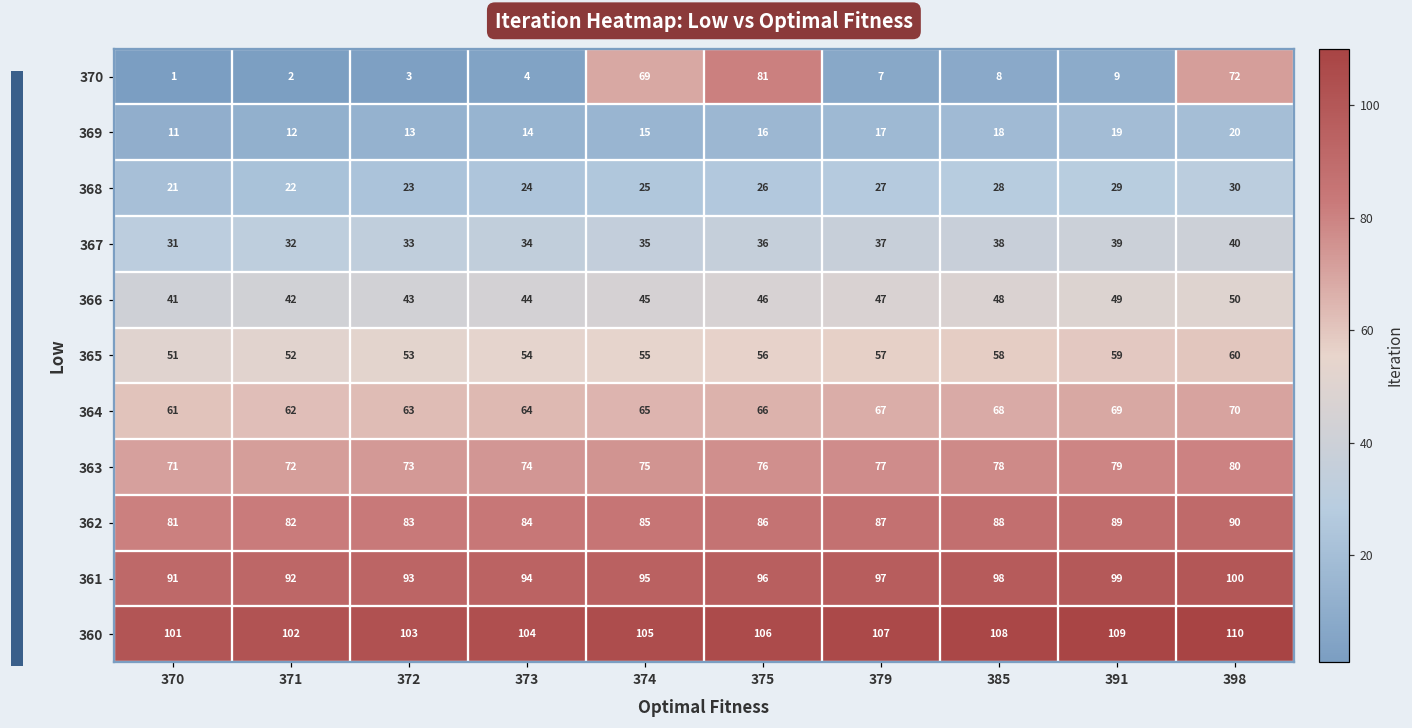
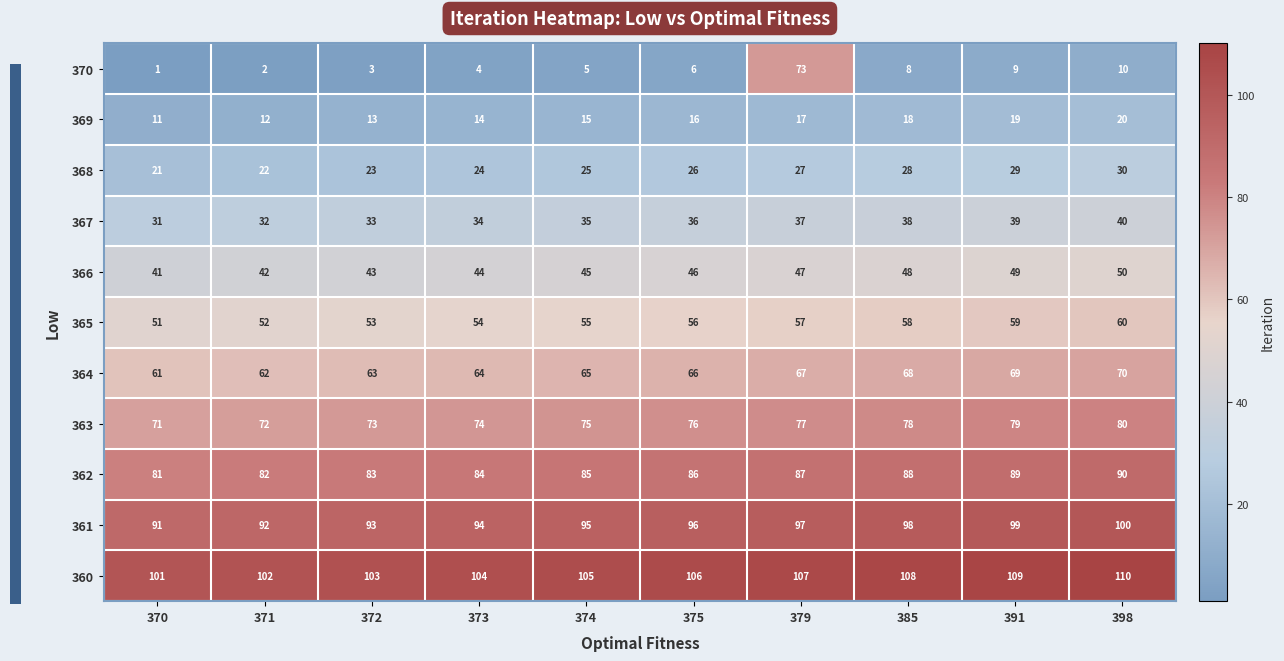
370, 374: 69 -> 5
370, 375: 81 -> 6
370, 379: 7 -> 73
370, 398: 72 -> 10
